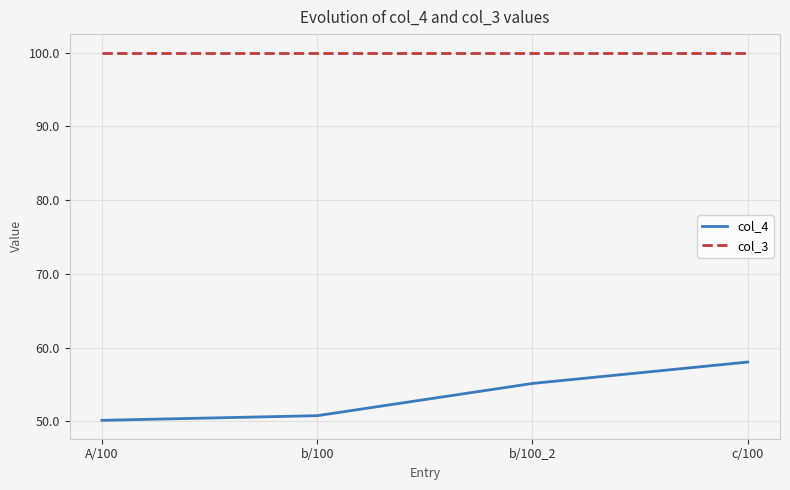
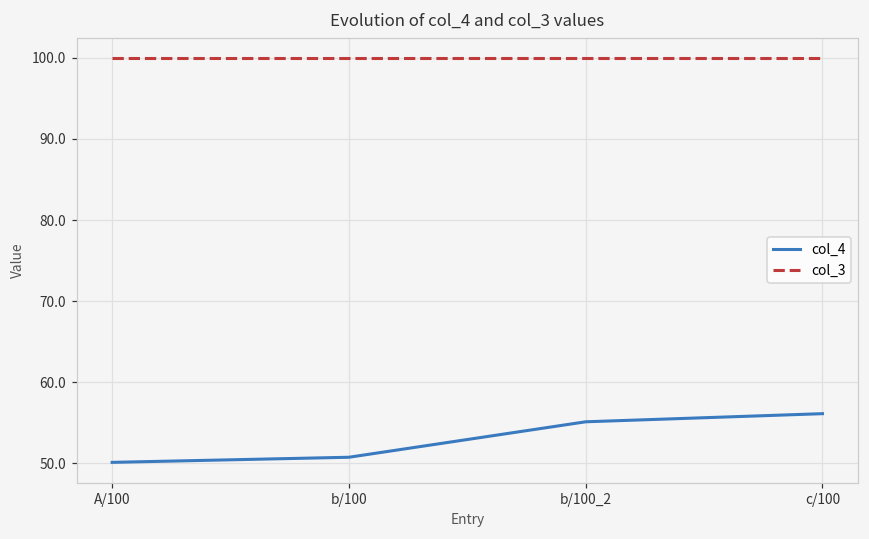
col_4, c/100: 58 -> 56
